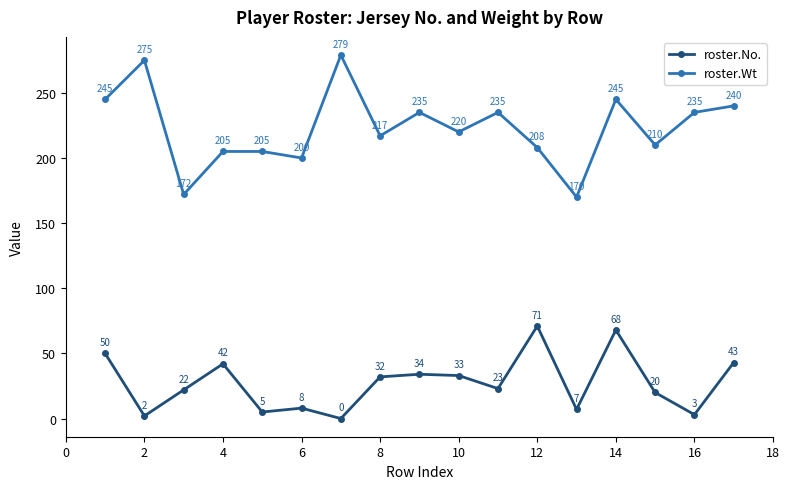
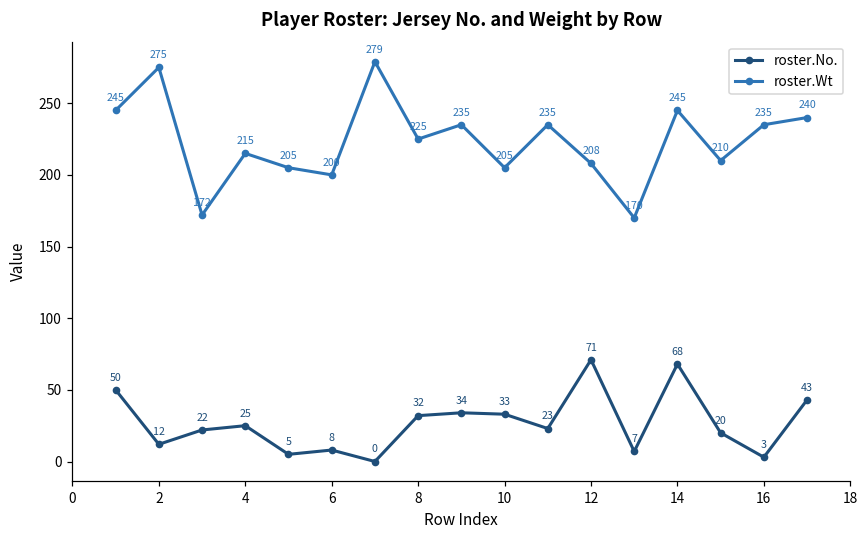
roster.No., 2: 2 -> 12
roster.No., 4: 42 -> 25
roster.Wt, 4: 205 -> 215
roster.Wt, 8: 217 -> 225
roster.Wt, 10: 220 -> 205
